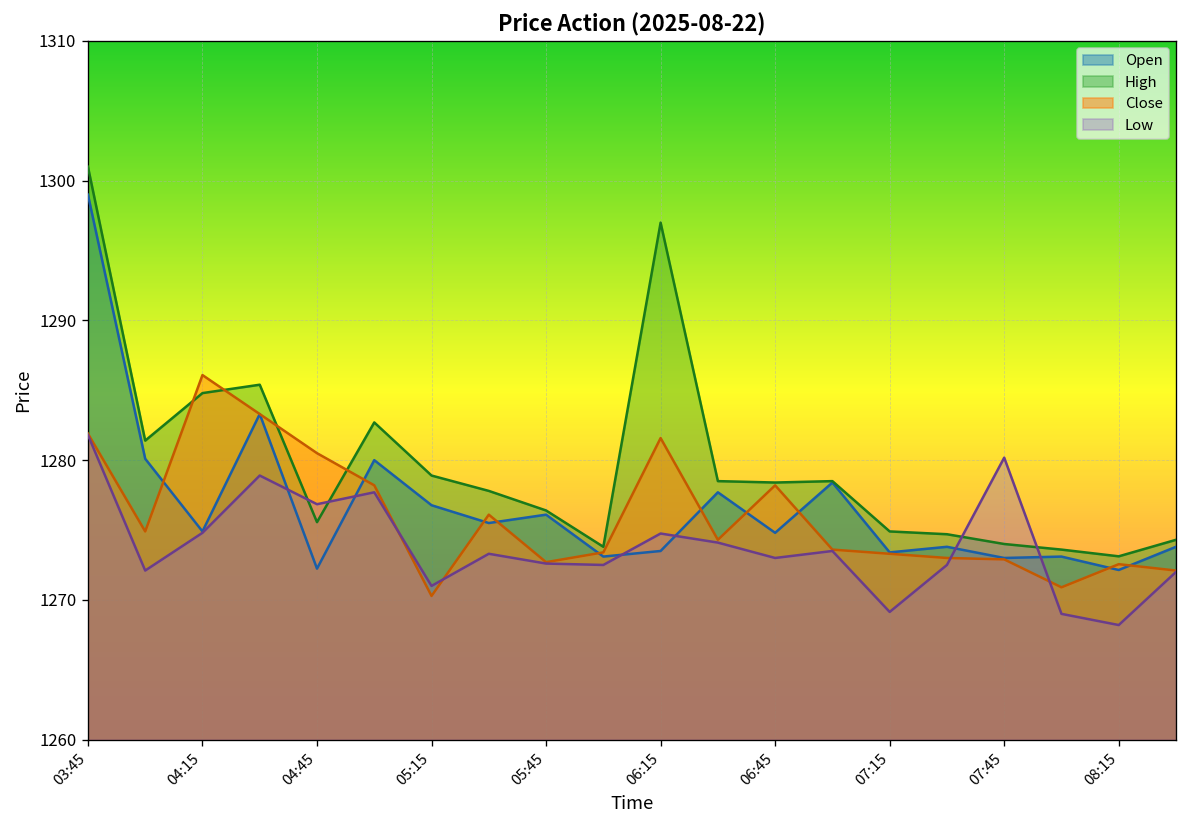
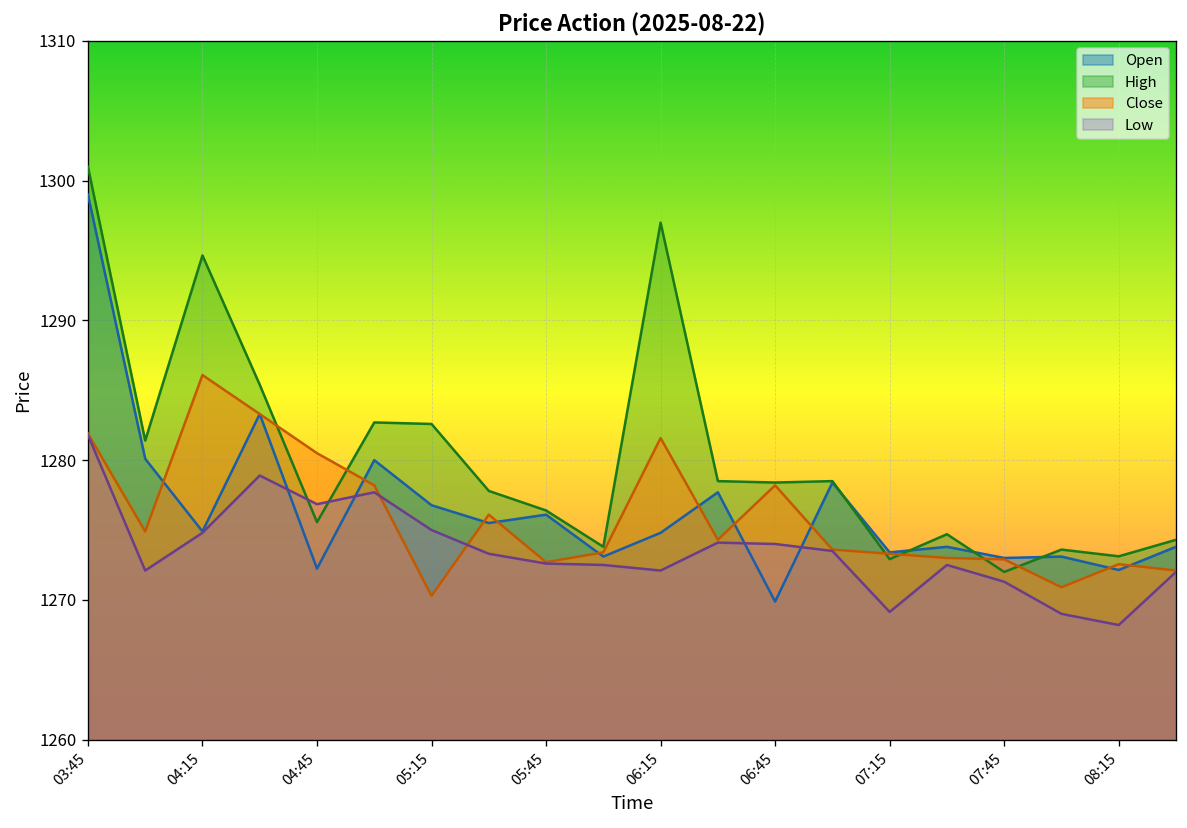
High, 04:15: 1284.8 -> 1294.7
High, 05:15: 1278.9 -> 1282.6
Low, 05:15: 1271 -> 1275
Open, 06:15: 1273.5 -> 1274.8
Low, 06:15: 1274.8 -> 1272.1
Open, 06:45: 1274.8 -> 1269.9
Low, 06:45: 1273 -> 1274
High, 07:15: 1274.9 -> 1272.9
High, 07:45: 1274 -> 1272
Low, 07:45: 1280.2 -> 1271.3
